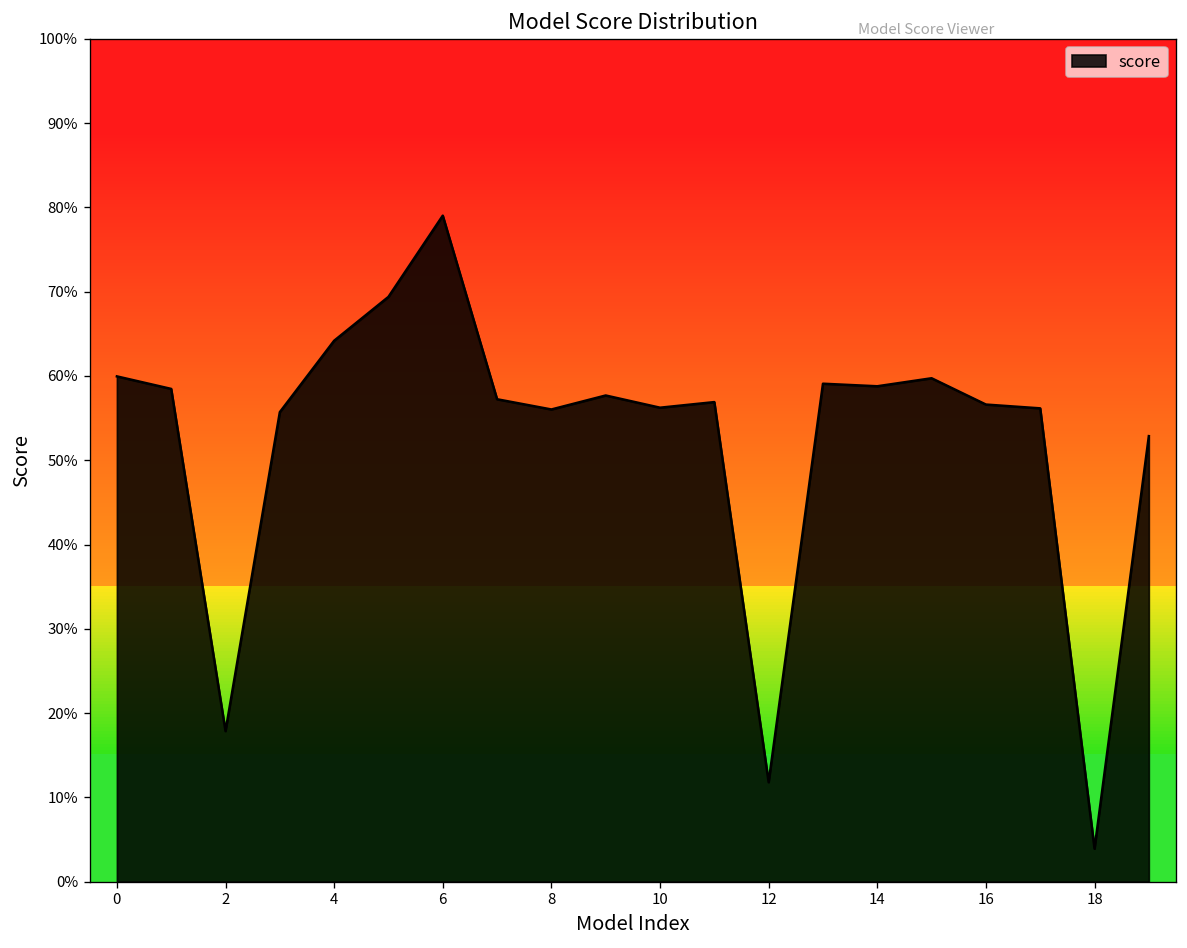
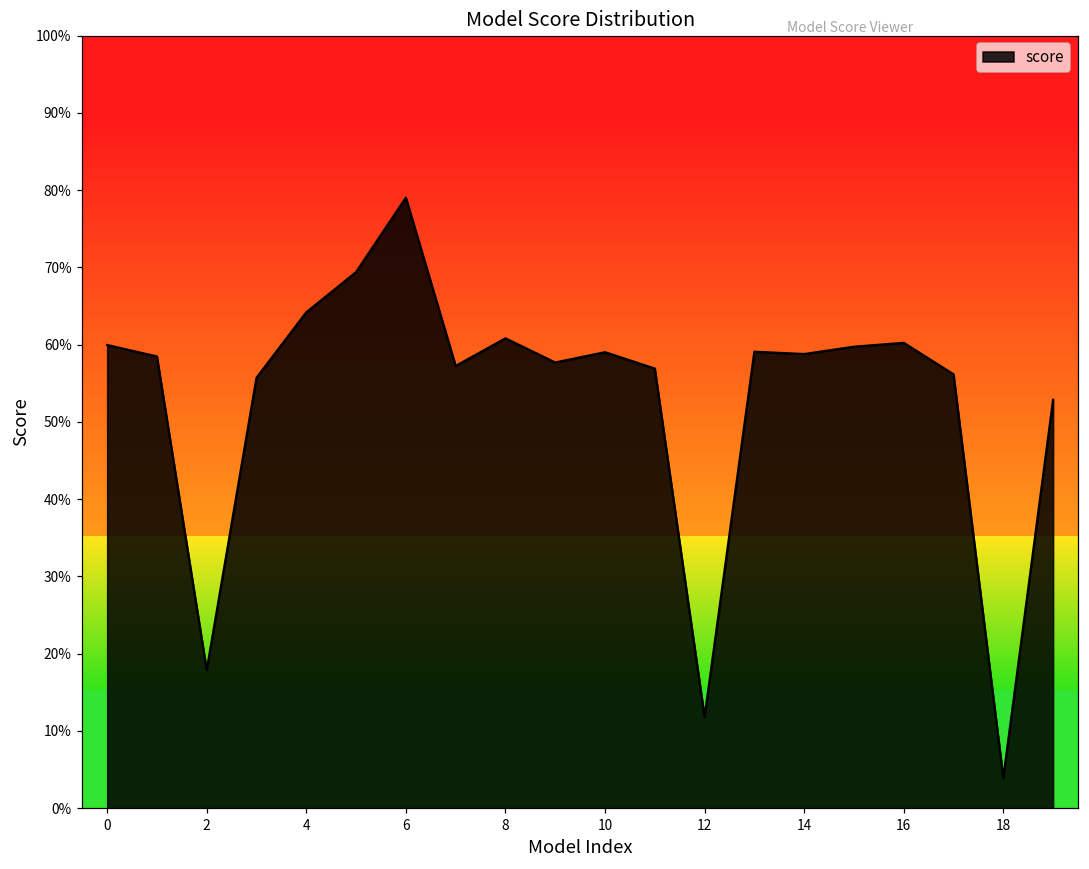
8: 56% -> 61%
10: 56% -> 59%
16: 57% -> 60%
